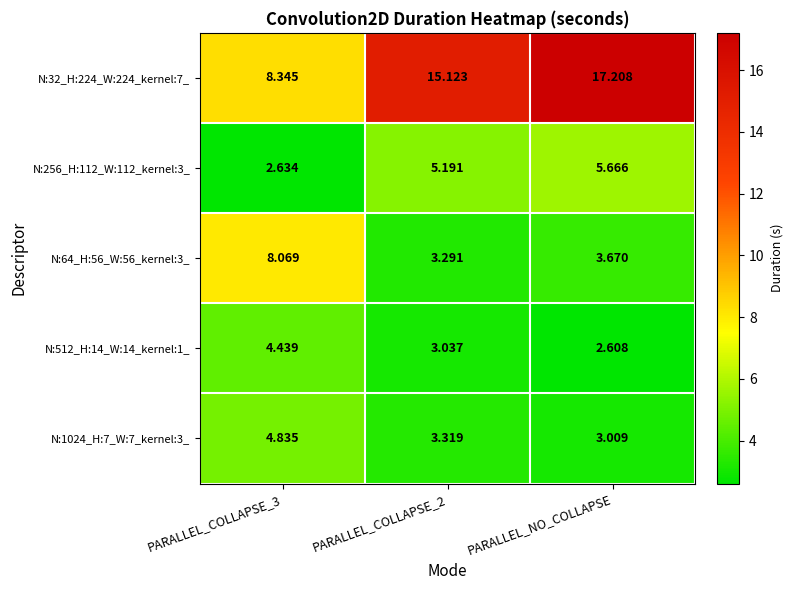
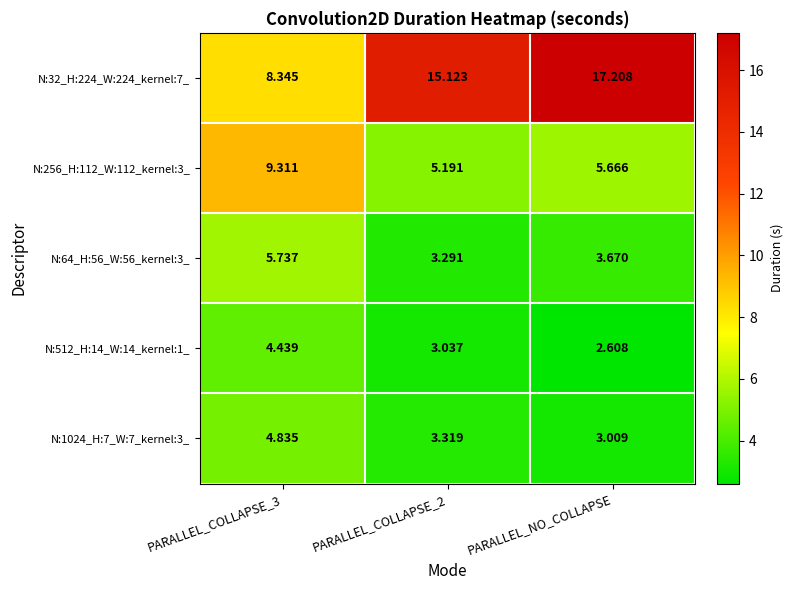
N:256_H:112_W:112_kernel:3_, PARALLEL_COLLAPSE_3: 2.634 -> 9.311
N:64_H:56_W:56_kernel:3_, PARALLEL_COLLAPSE_3: 8.069 -> 5.737
